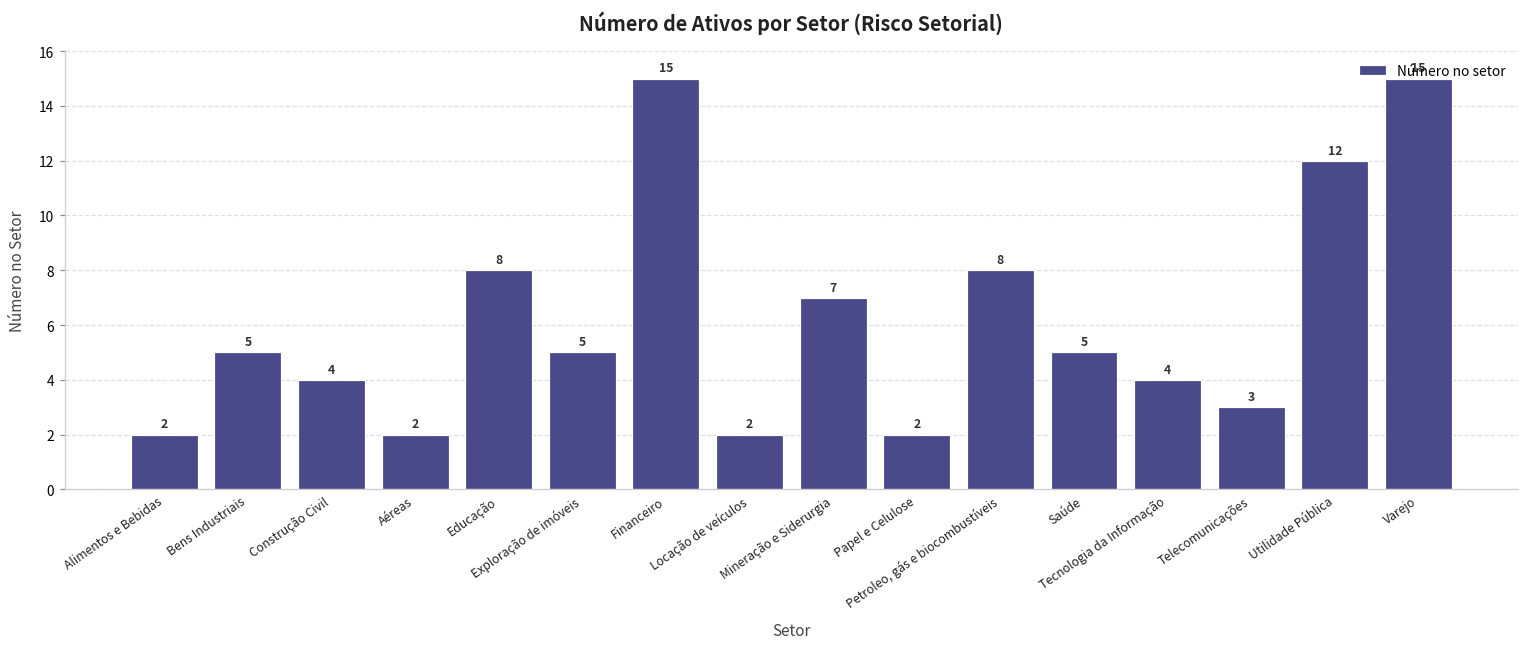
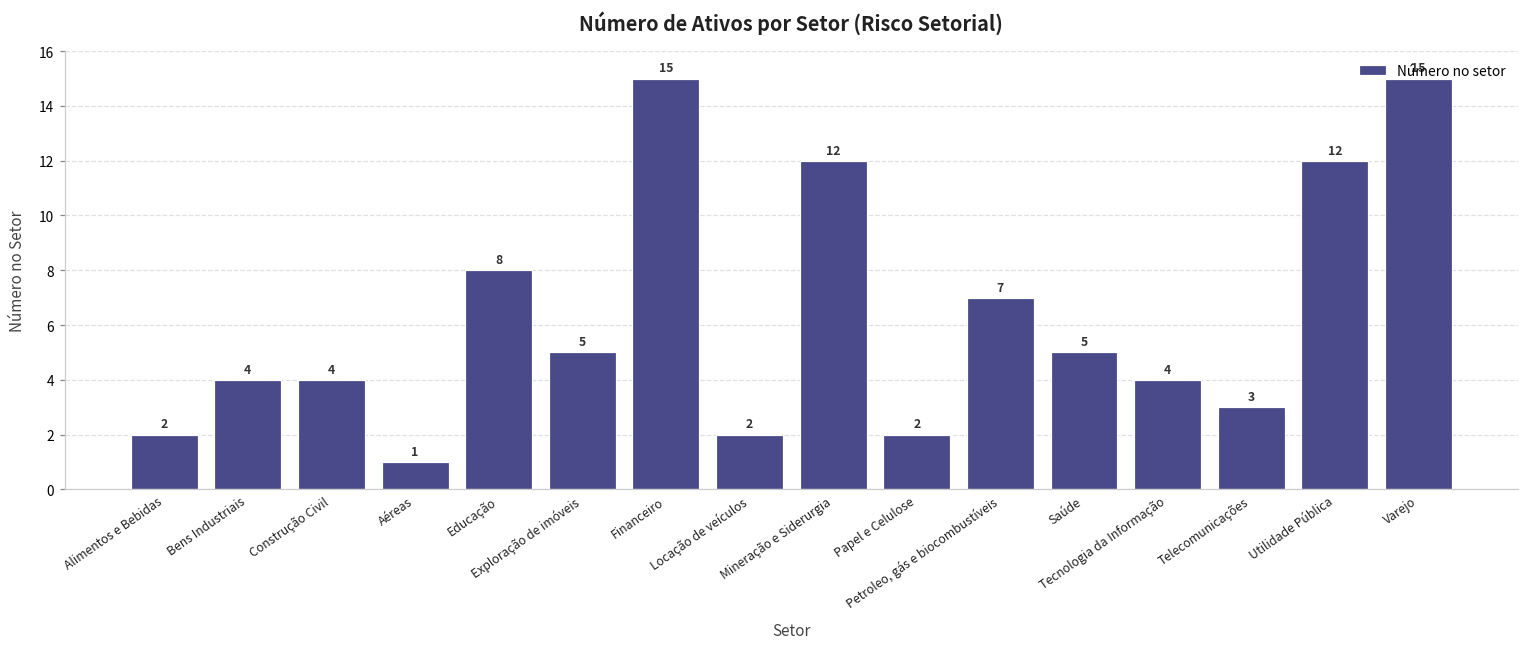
Bens Industriais: 5 -> 4
Aéreas: 2 -> 1
Mineração e Siderurgia: 7 -> 12
Petroleo, gás e biocombustíveis: 8 -> 7
